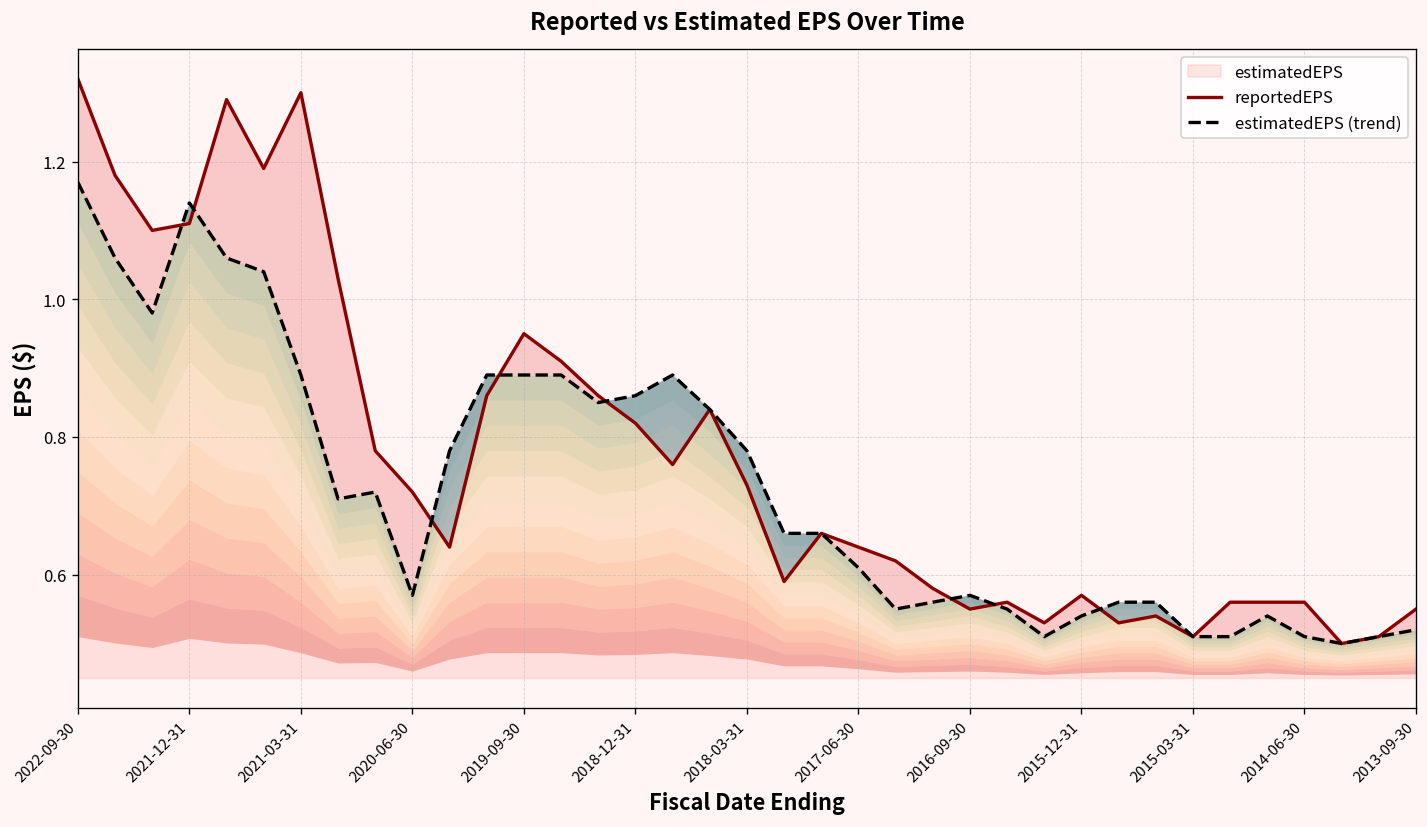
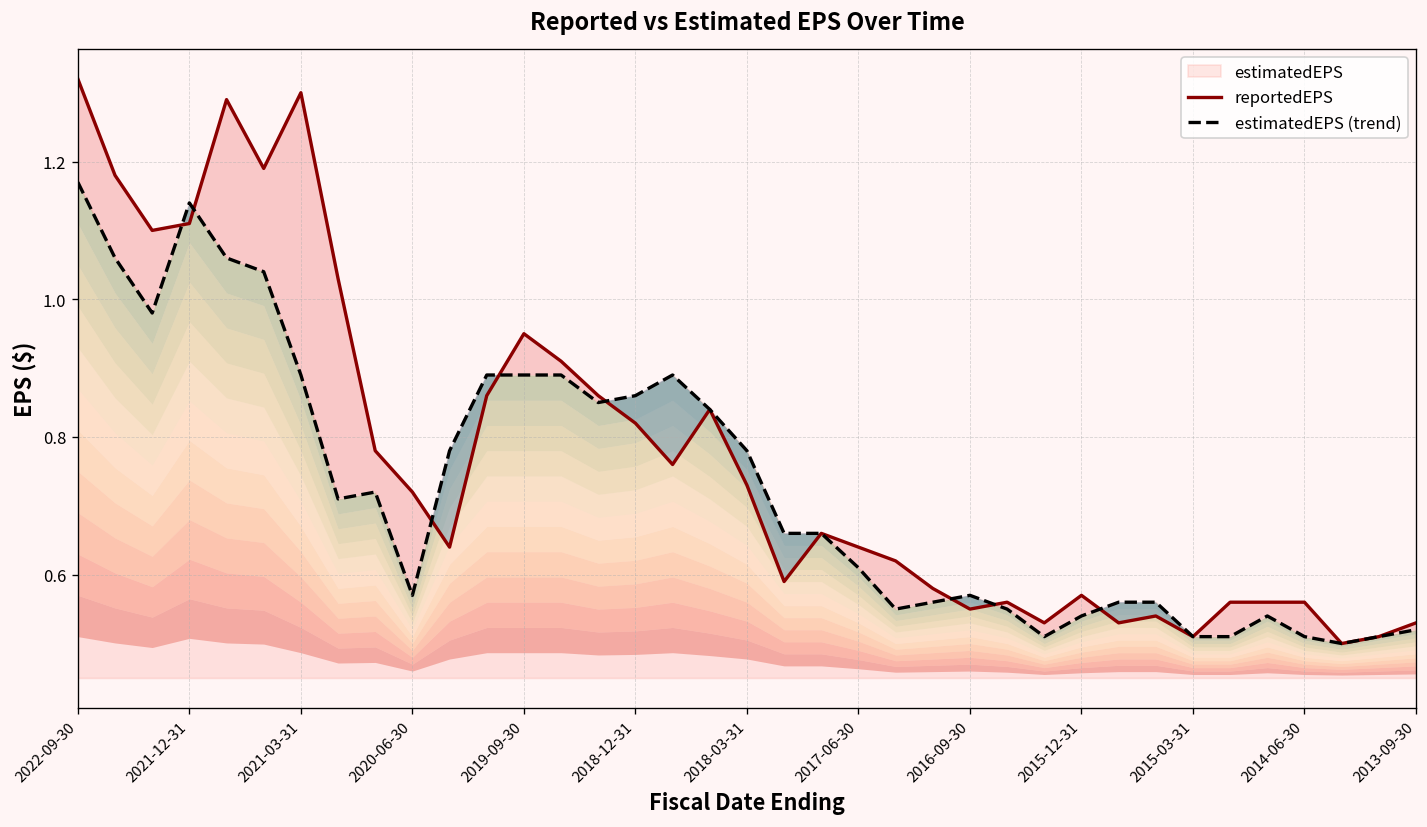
reportedEPS, 2013-09-30: 0.55 -> 0.53
